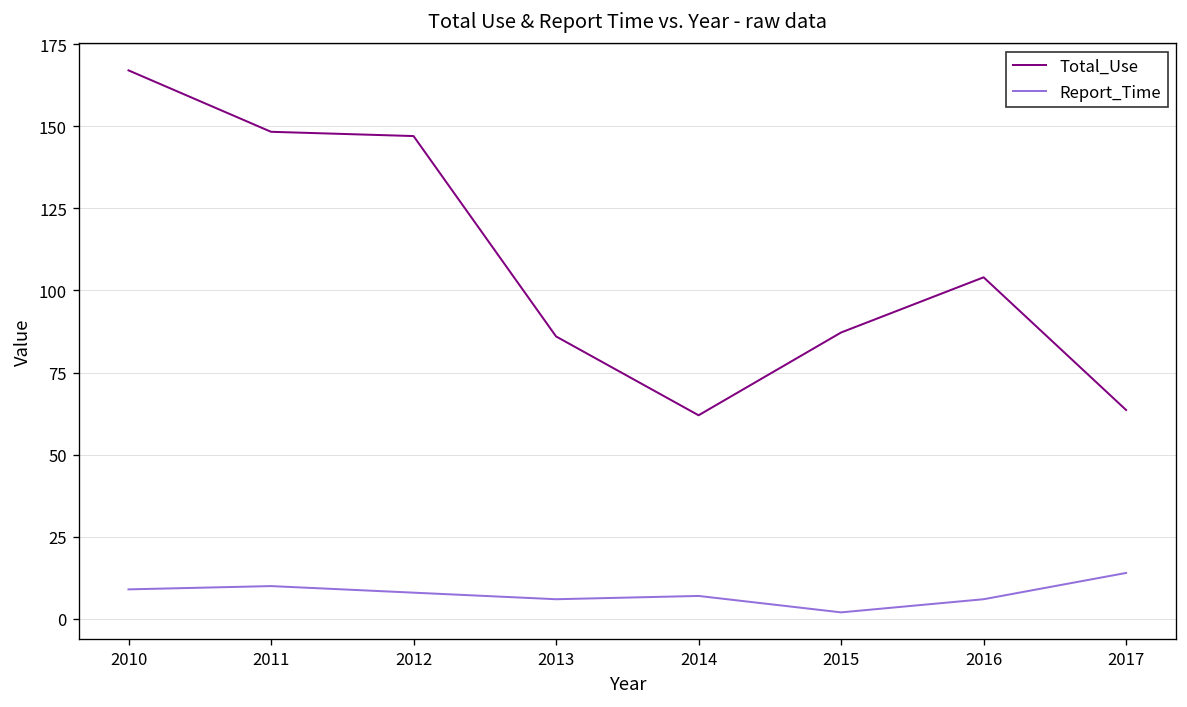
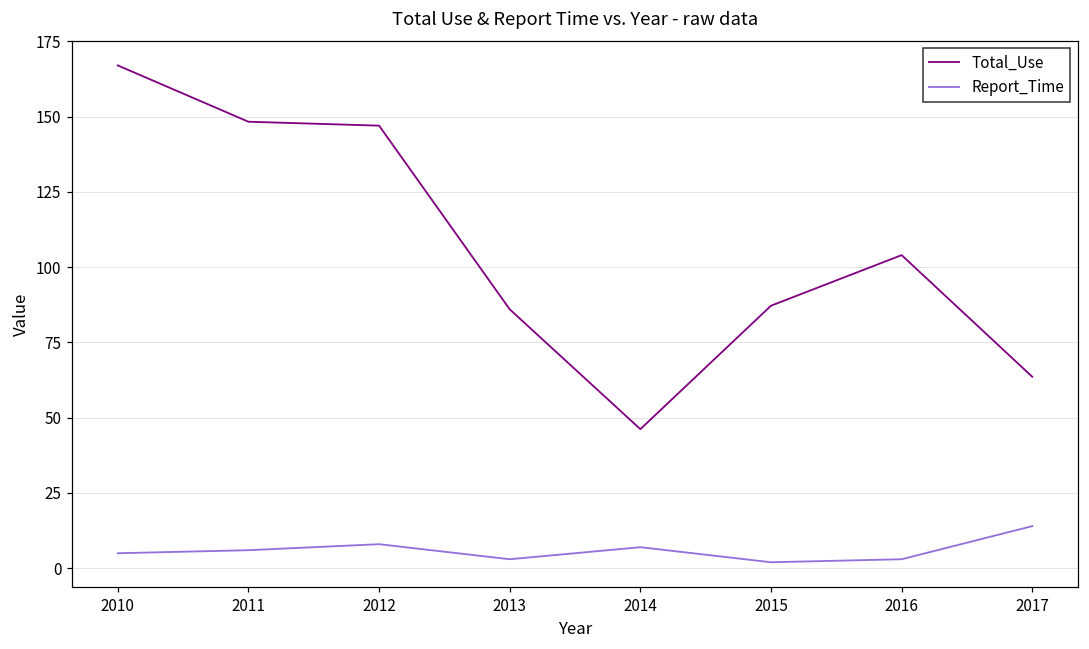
Report_Time, 2010: 9 -> 5
Report_Time, 2011: 10 -> 6
Report_Time, 2013: 6 -> 3
Total_Use, 2014: 62 -> 46
Report_Time, 2016: 6 -> 3
